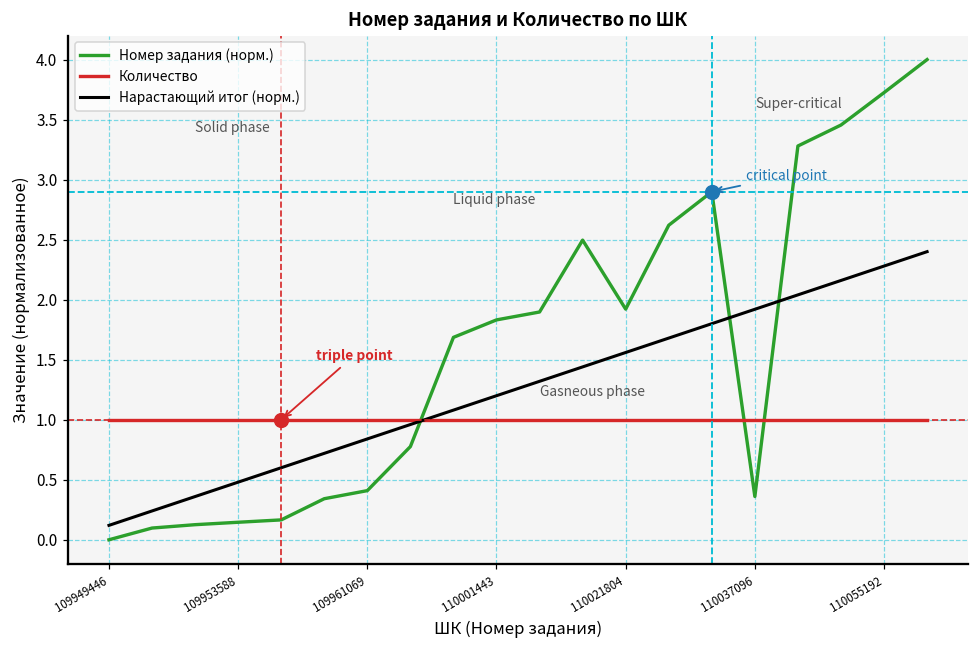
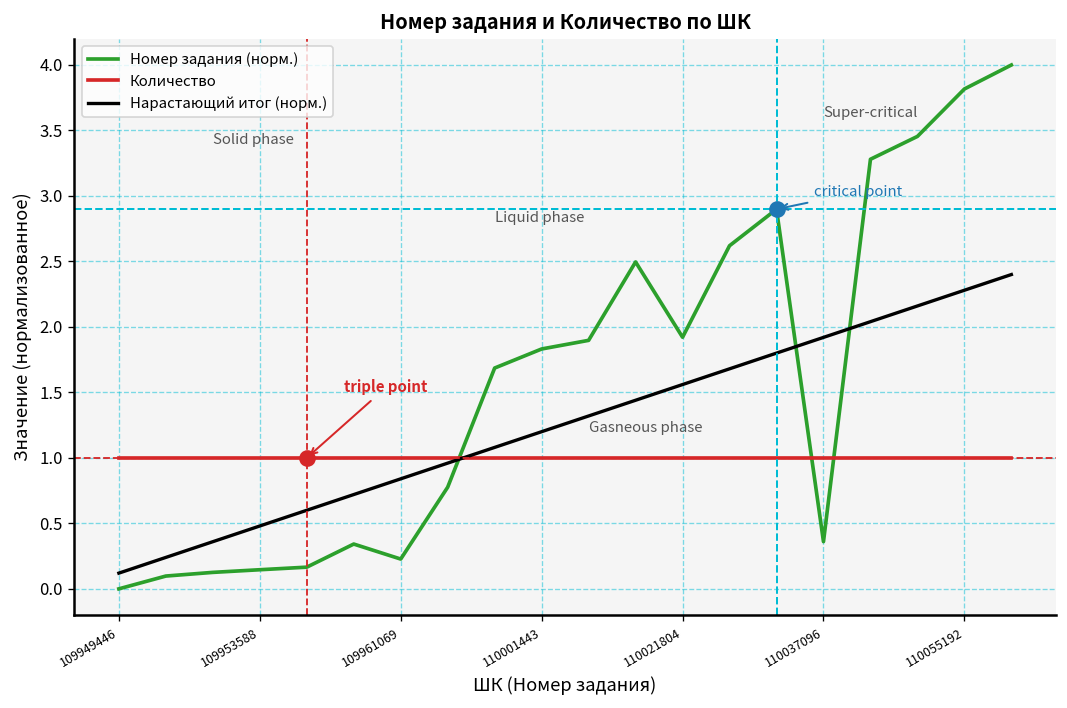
Номер задания (норм.), 109961069: 0.41 -> 0.23
Номер задания (норм.), 110055192: 3.72 -> 3.82
